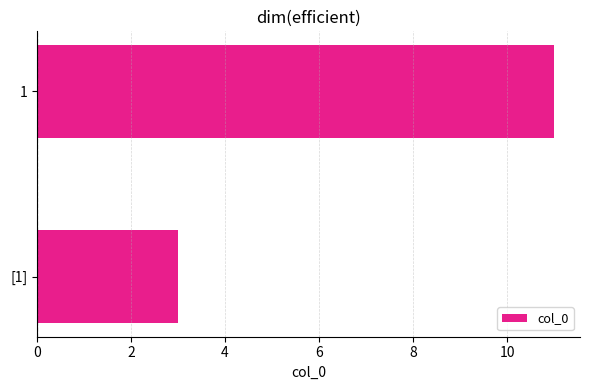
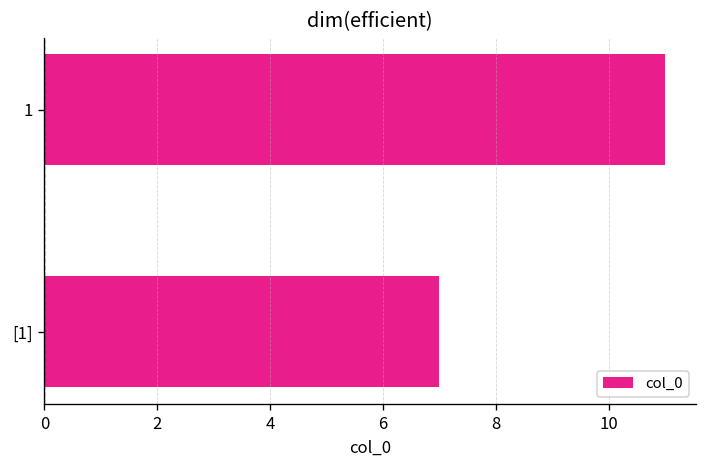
[1]: 3 -> 7
